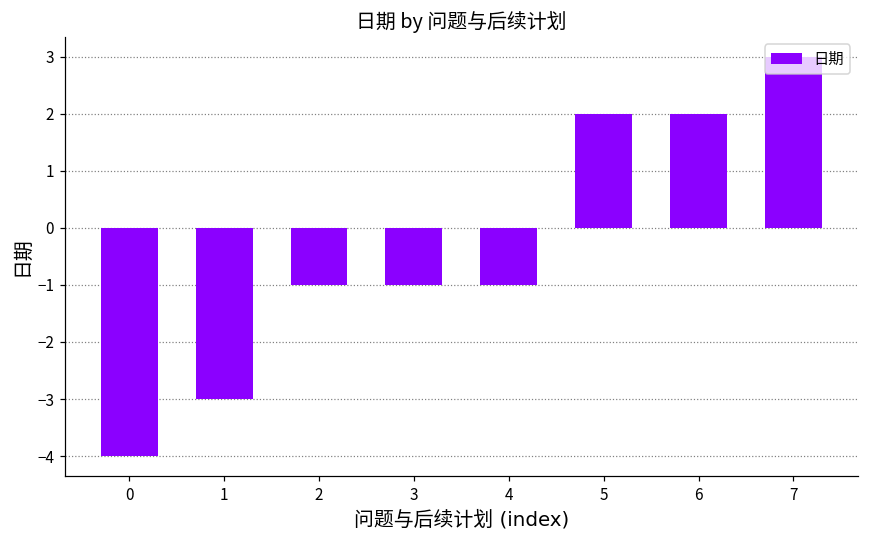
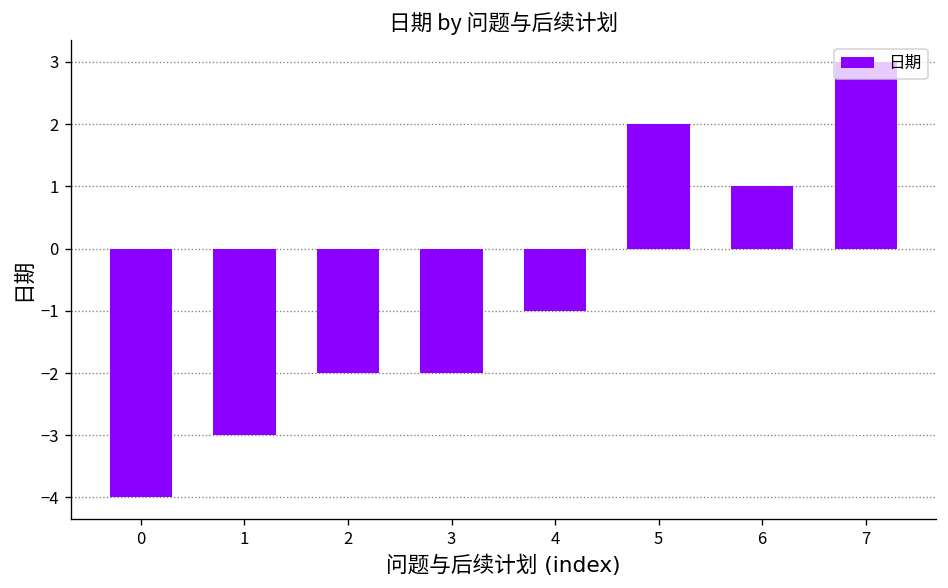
2: -1.0 -> -2.0
3: -1.0 -> -2.0
6: 2.0 -> 1.0
